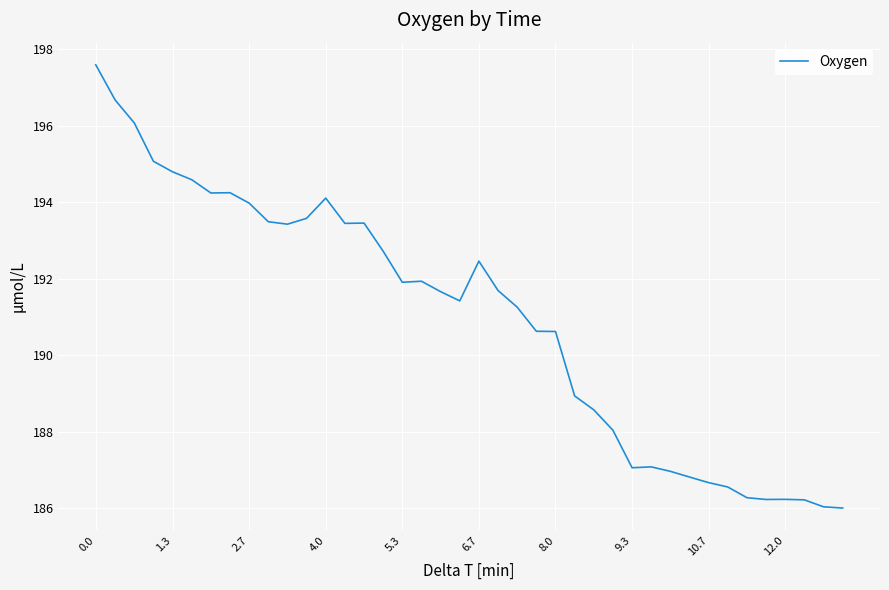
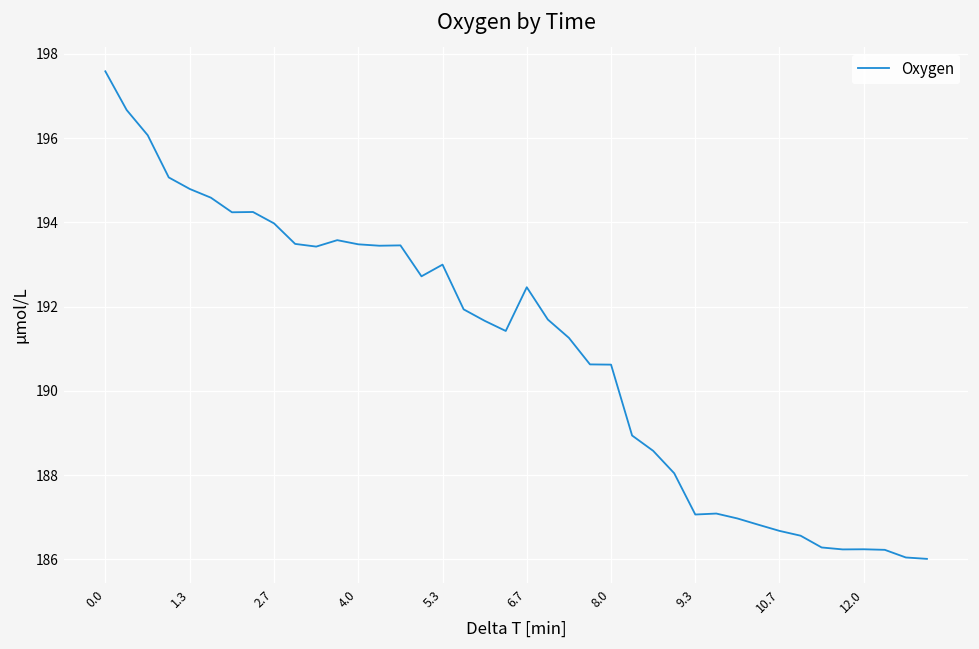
4.0: 194.1 -> 193.5
5.3: 191.9 -> 193.0
